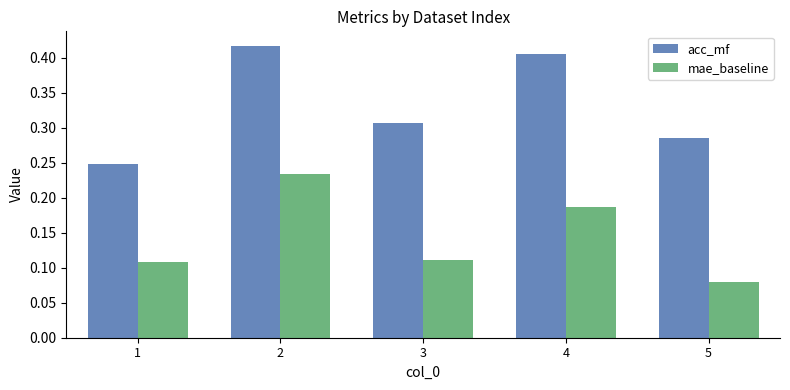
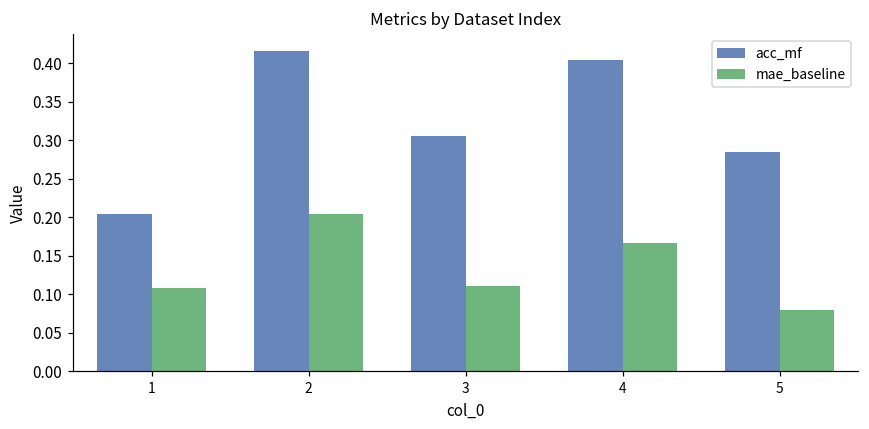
acc_mf, 1: 0.25 -> 0.20
mae_baseline, 2: 0.23 -> 0.20
mae_baseline, 4: 0.19 -> 0.17
